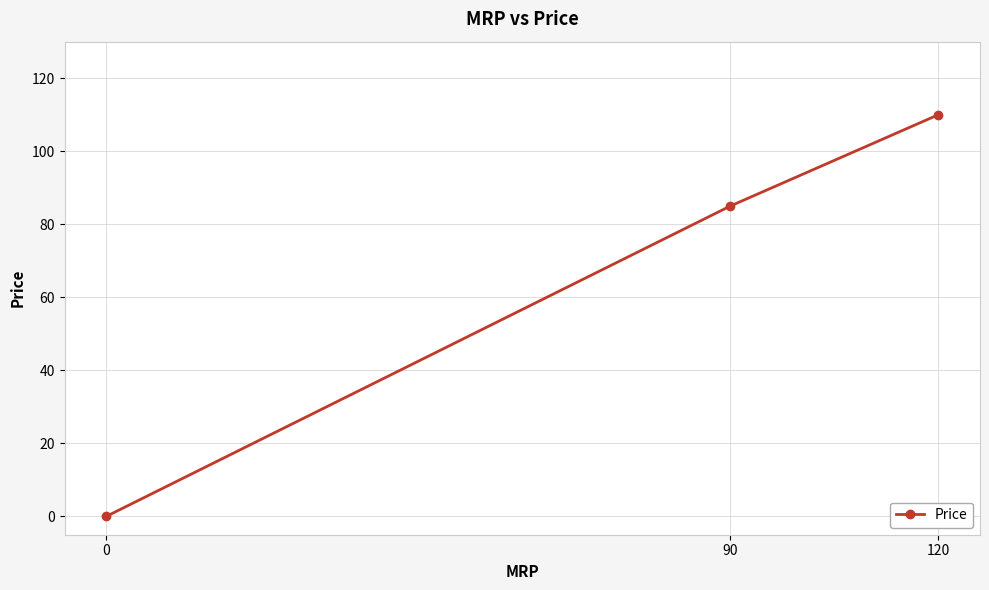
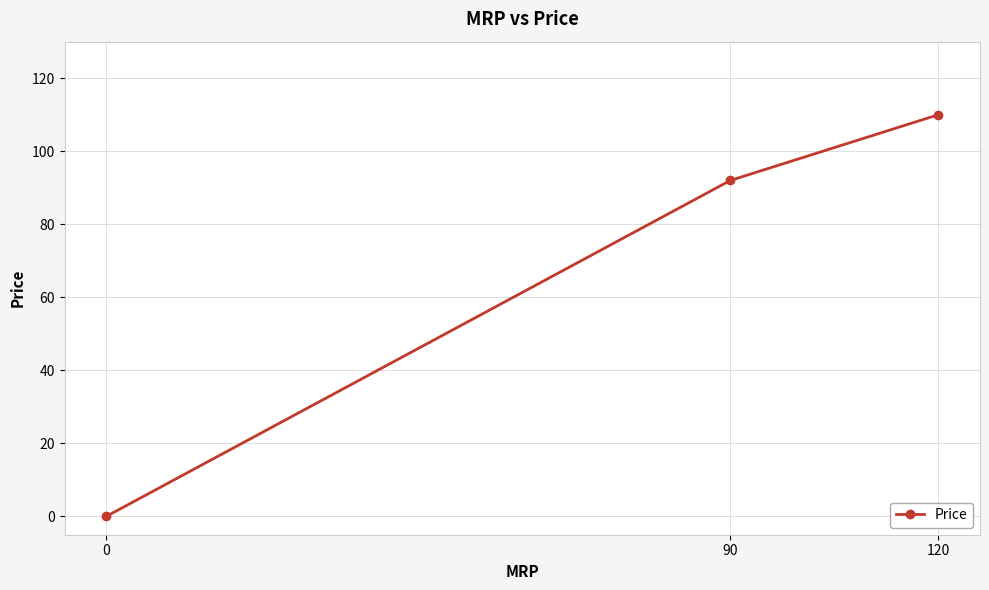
90: 85 -> 92
